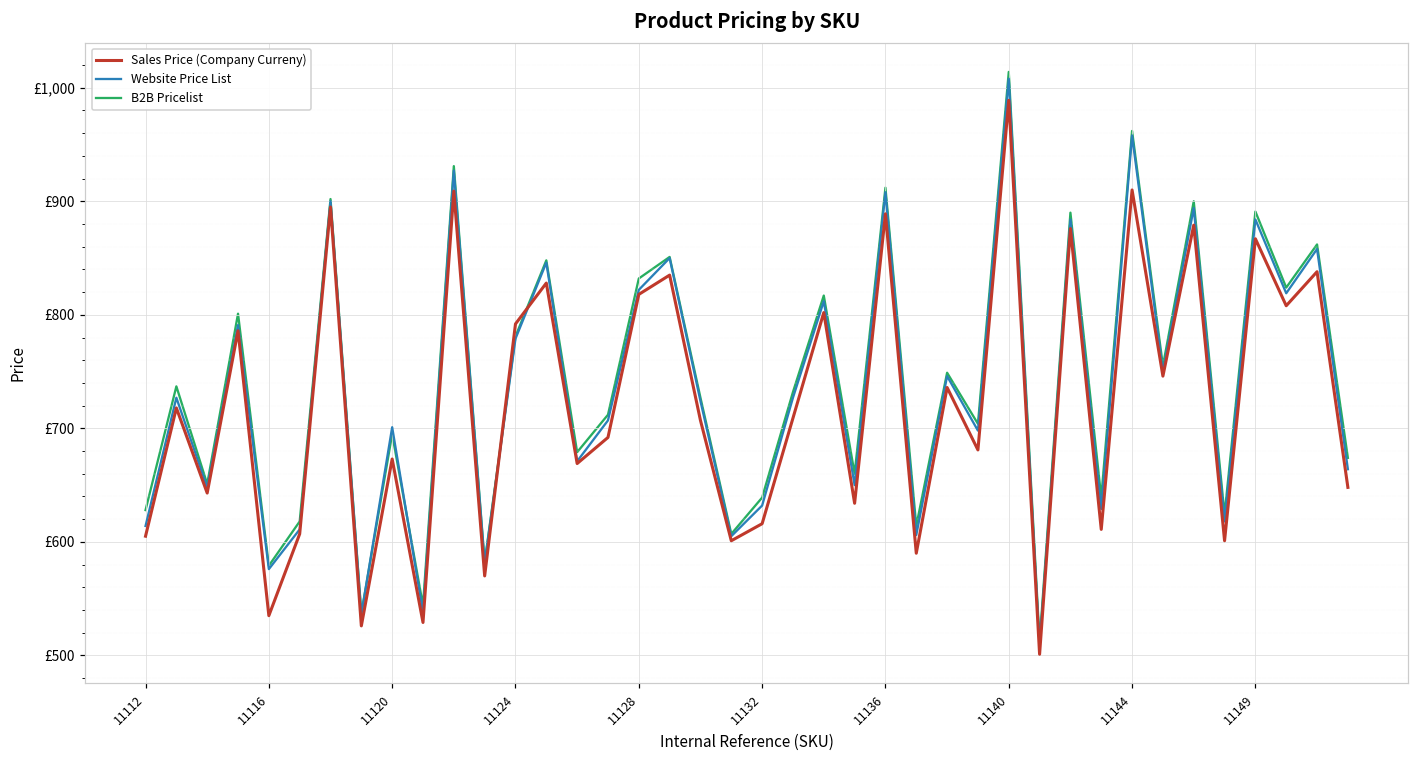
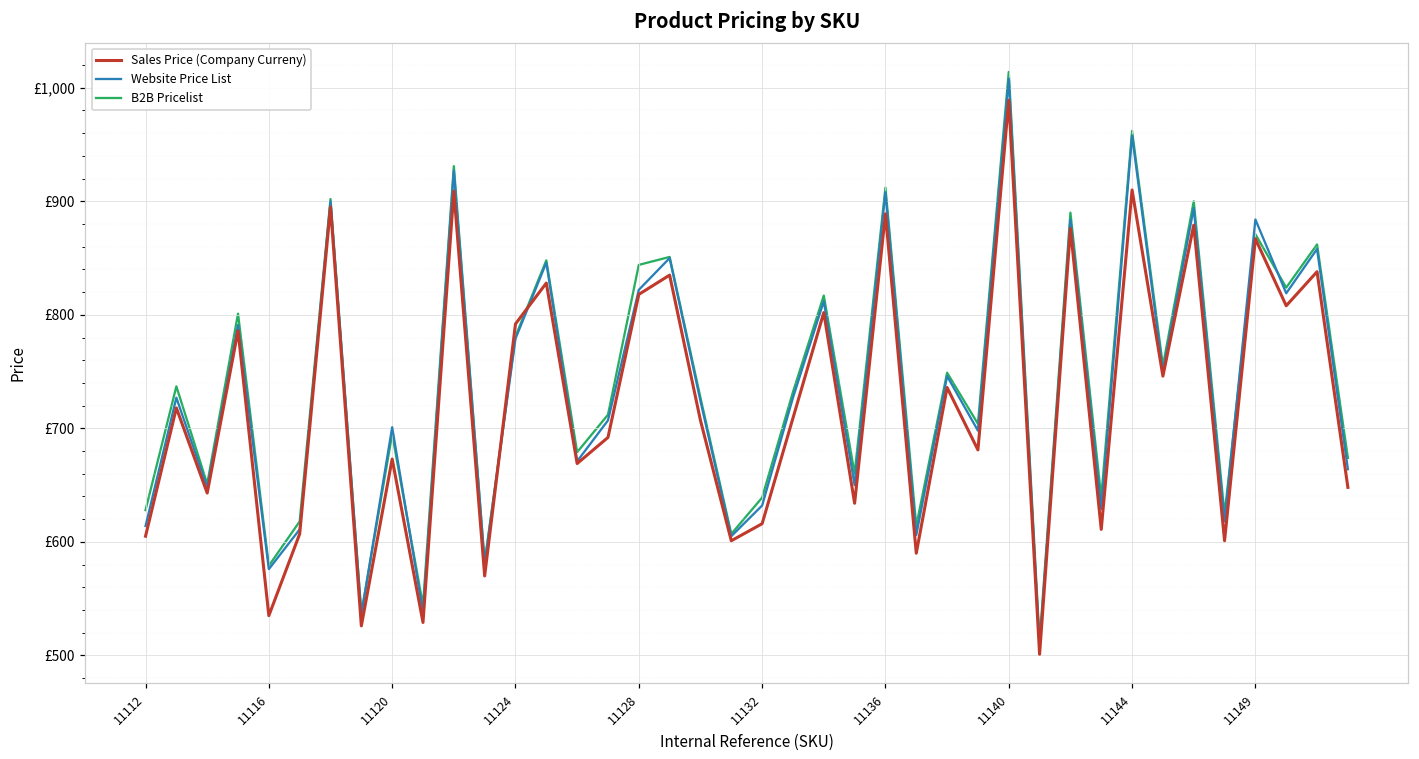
B2B Pricelist, 11128: £832 -> £844
B2B Pricelist, 11149: £891 -> £871
